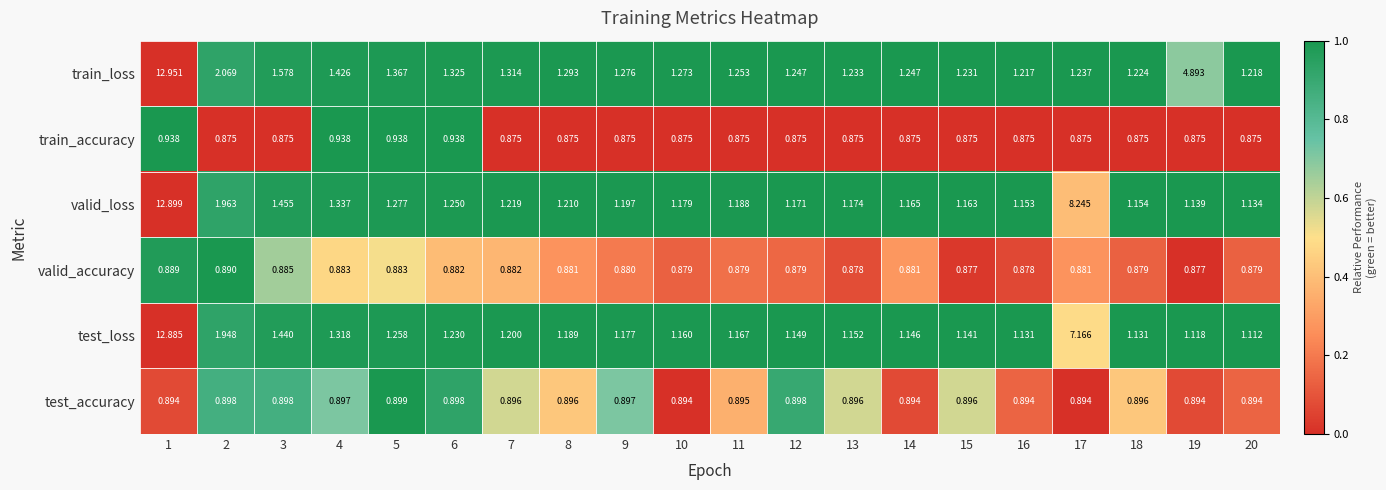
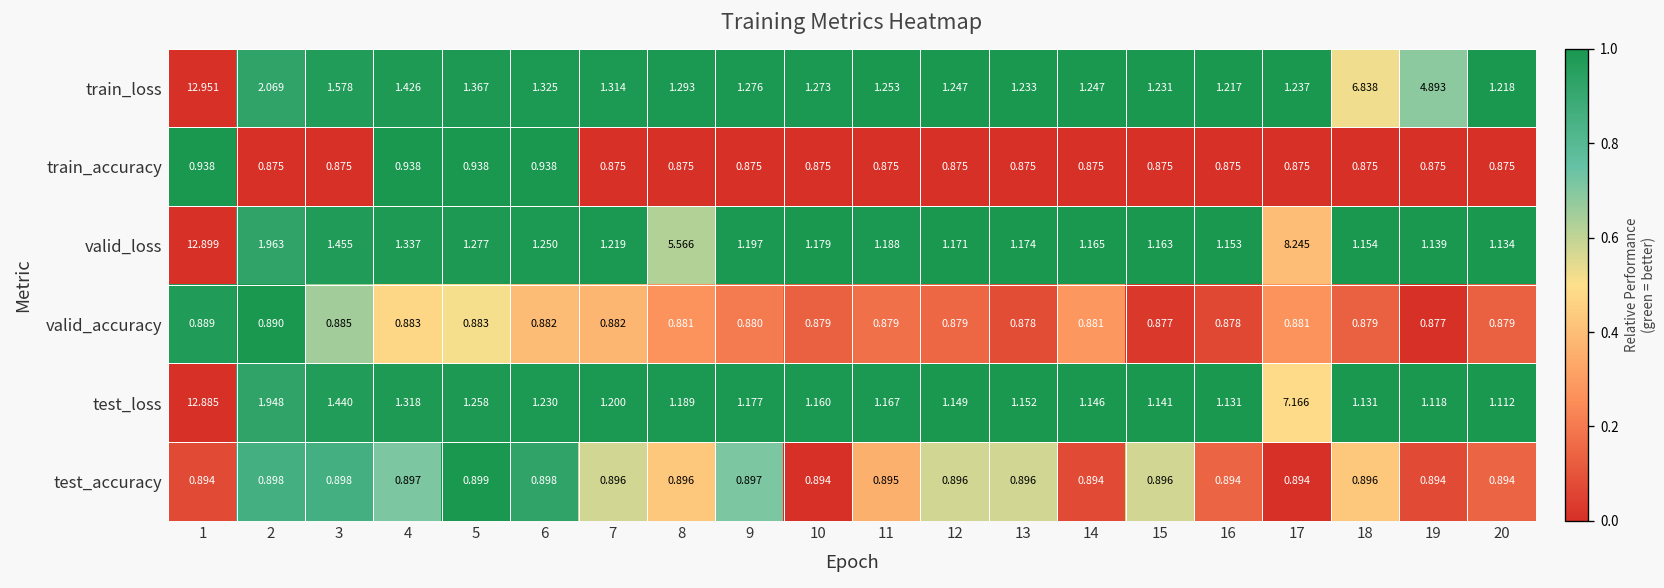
train_loss, 18: 1.224 -> 6.838
valid_loss, 8: 1.210 -> 5.566
test_accuracy, 12: 0.898 -> 0.896
